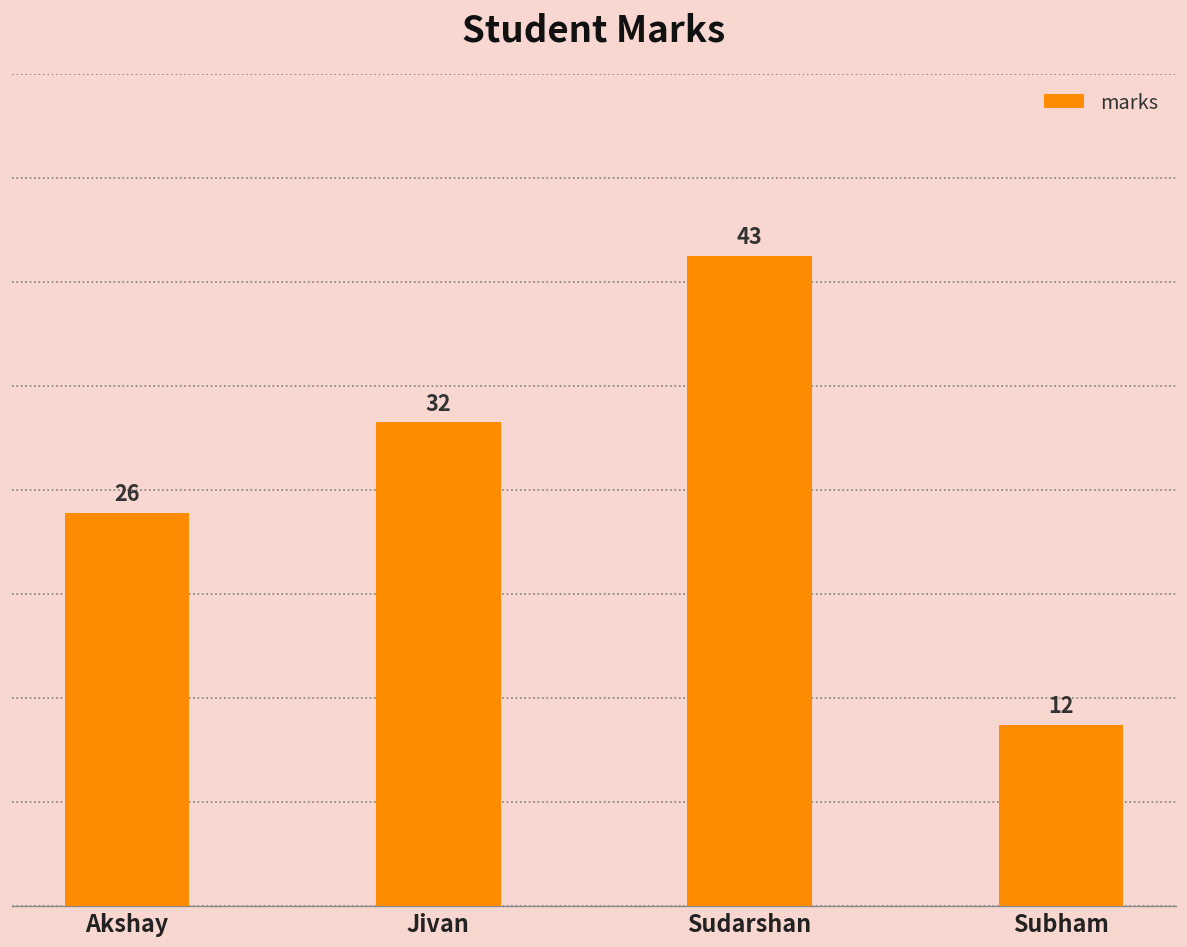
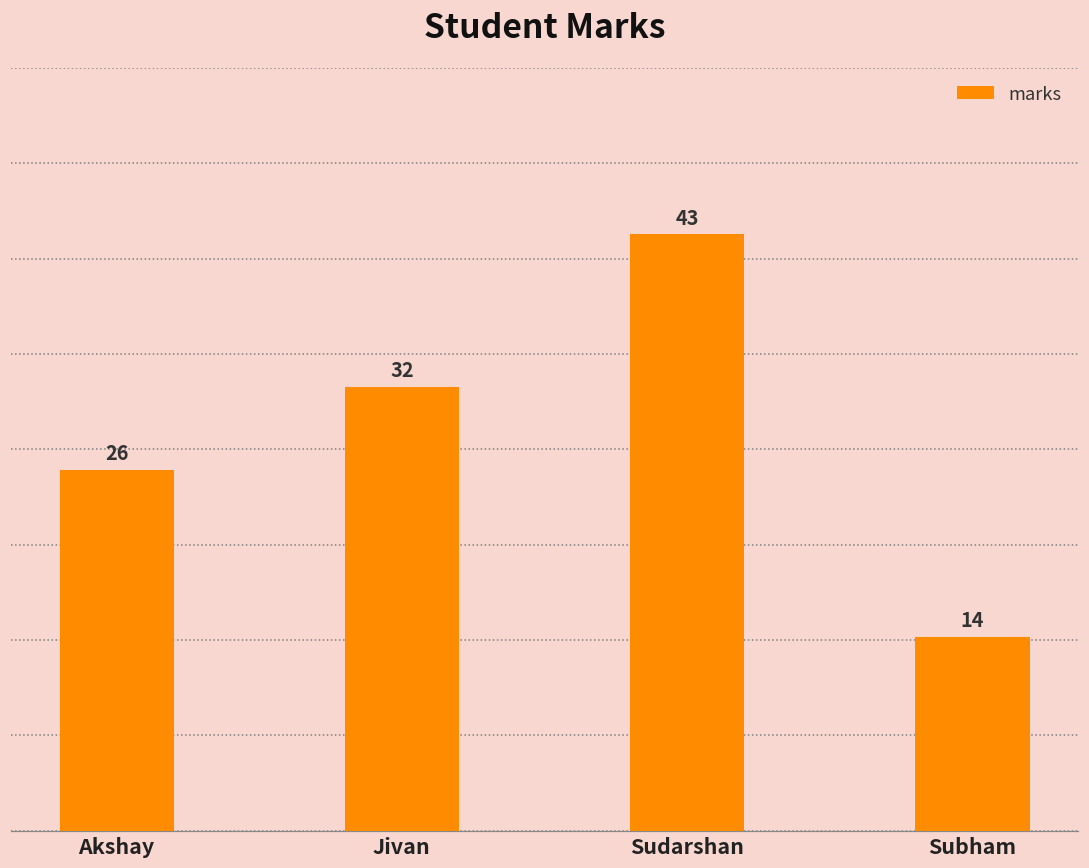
Subham: 12 -> 14
